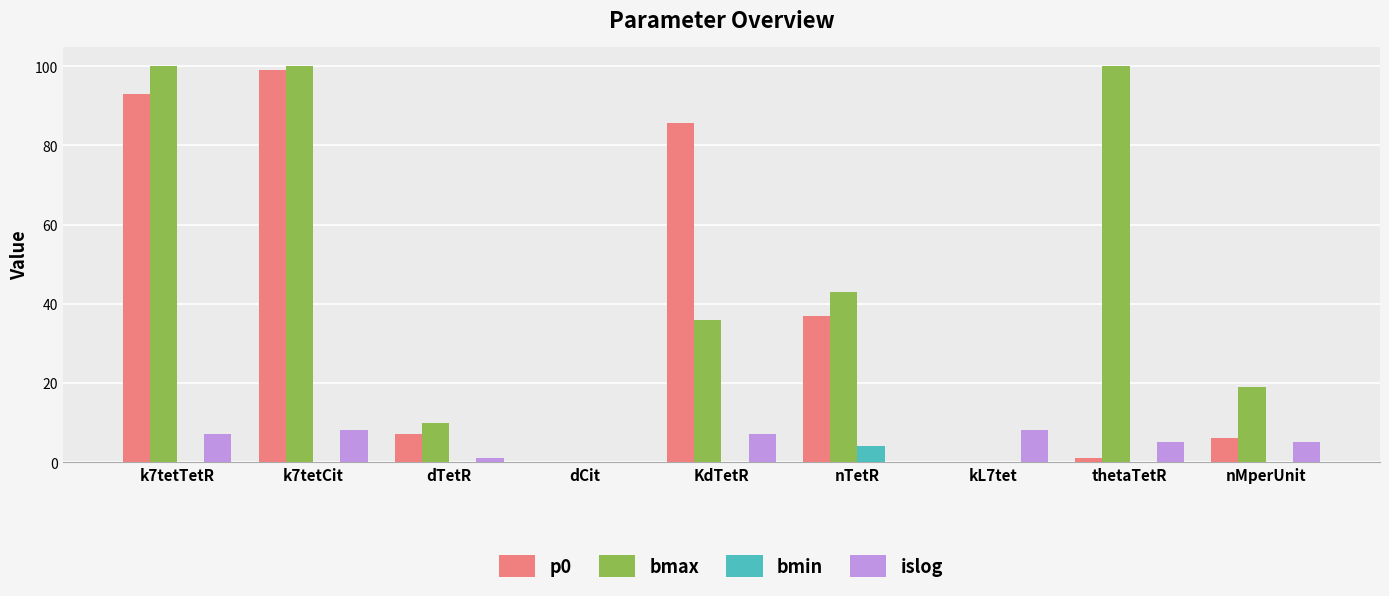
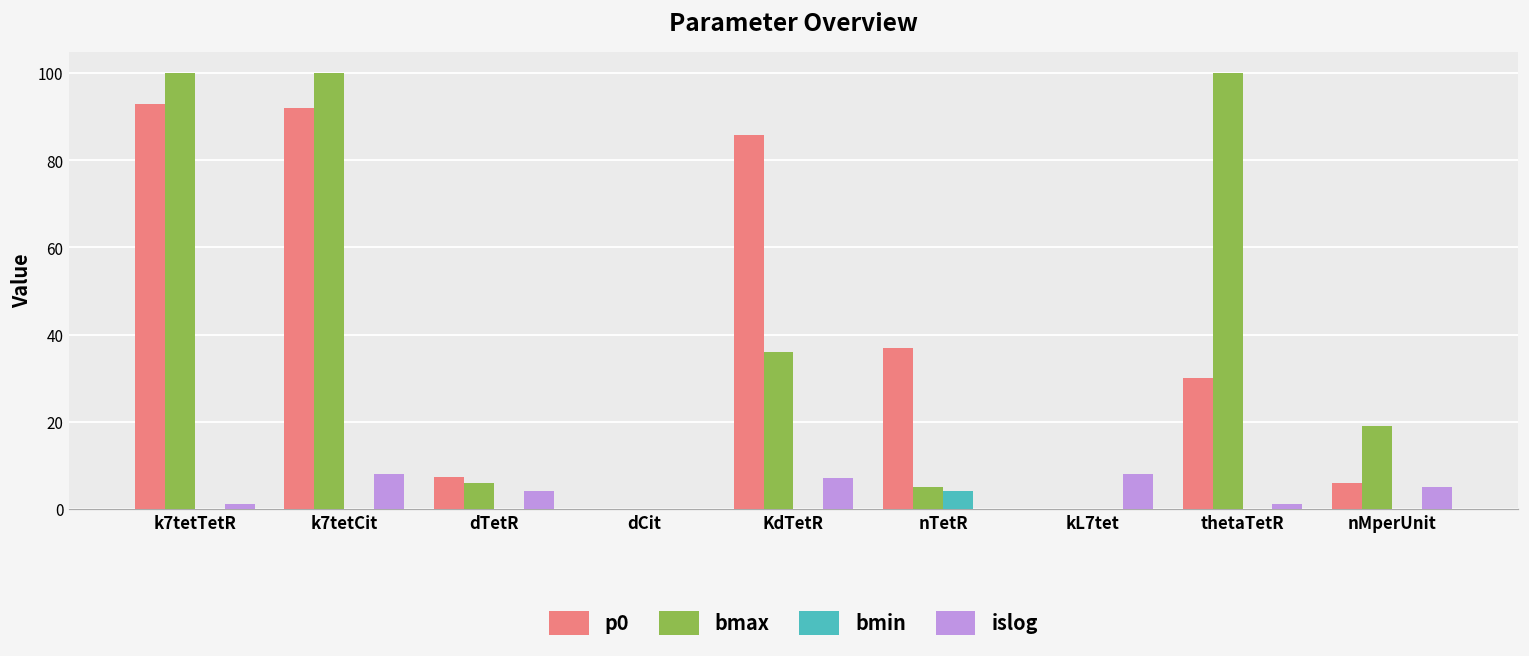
islog, k7tetTetR: 7 -> 1
p0, k7tetCit: 99 -> 92
bmax, dTetR: 10 -> 6
islog, dTetR: 1 -> 4
bmax, nTetR: 43 -> 5
p0, thetaTetR: 1 -> 30
islog, thetaTetR: 5 -> 1
